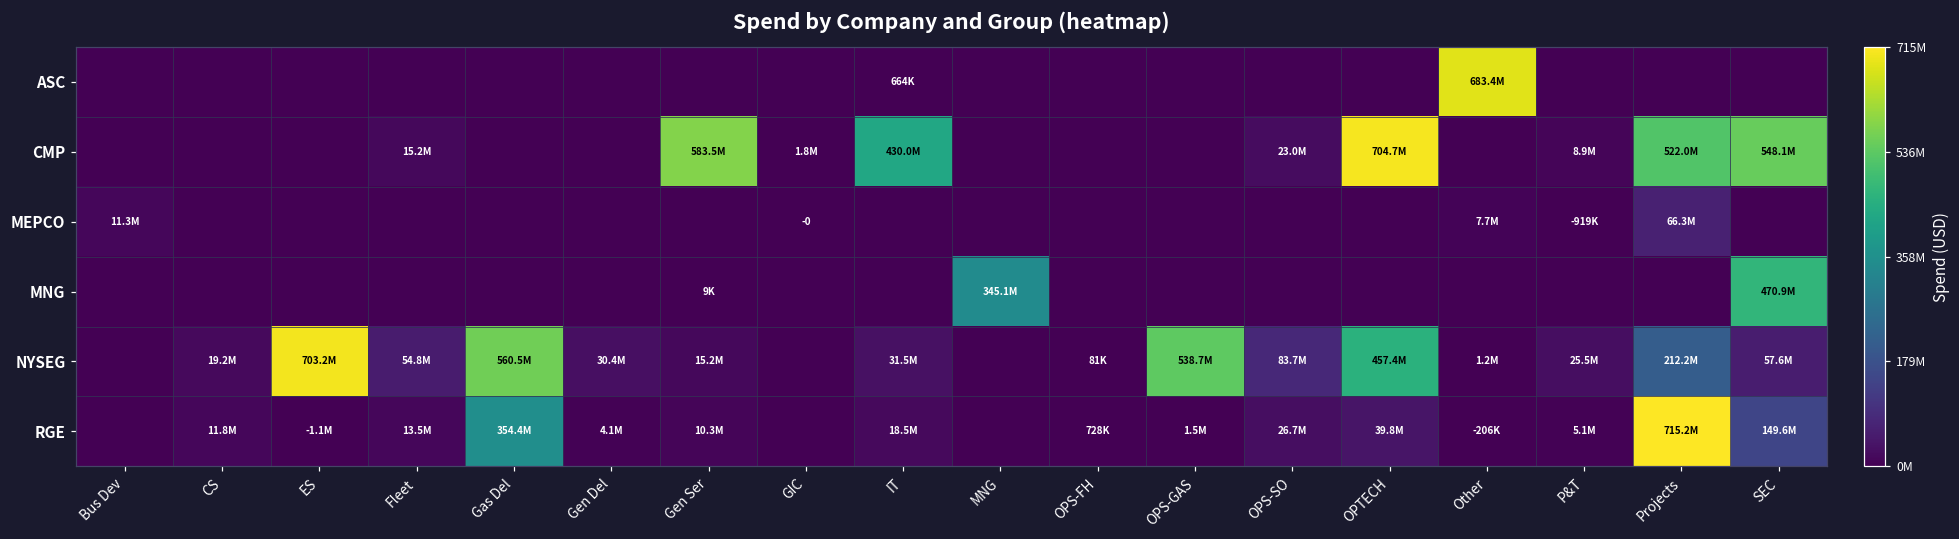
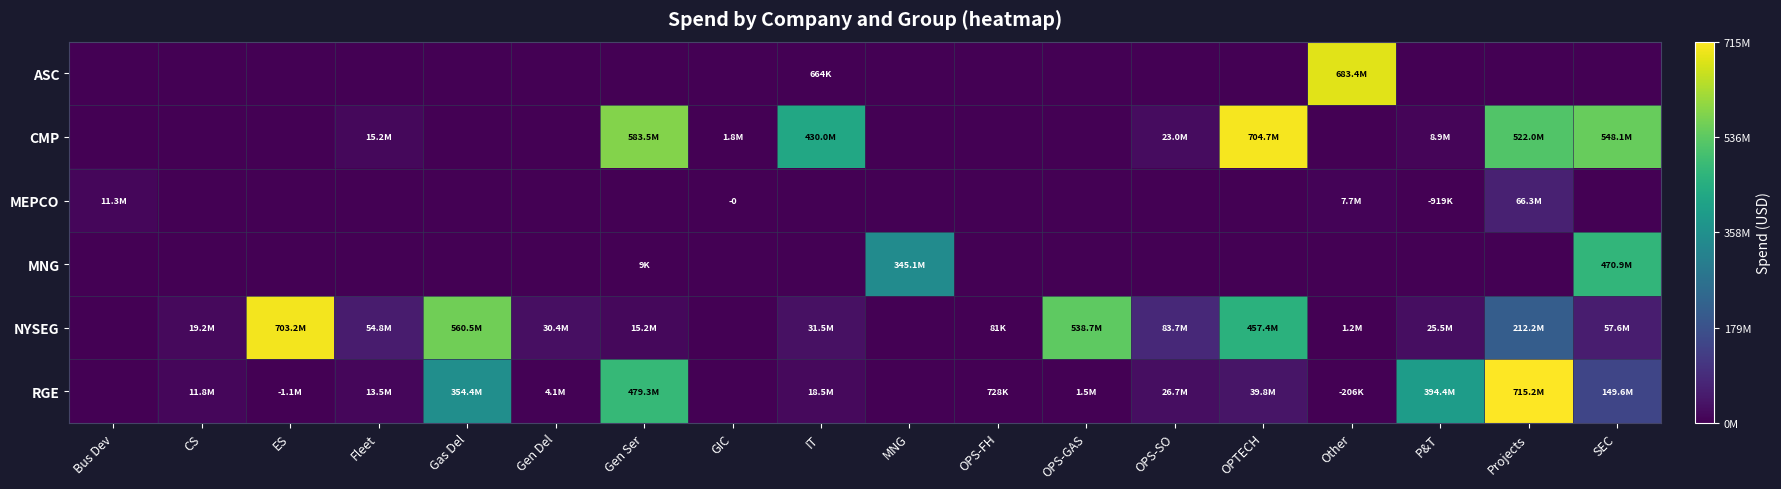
RGE, Gen Ser: 10.3M -> 479.3M
RGE, P&T: 5.1M -> 394.4M
